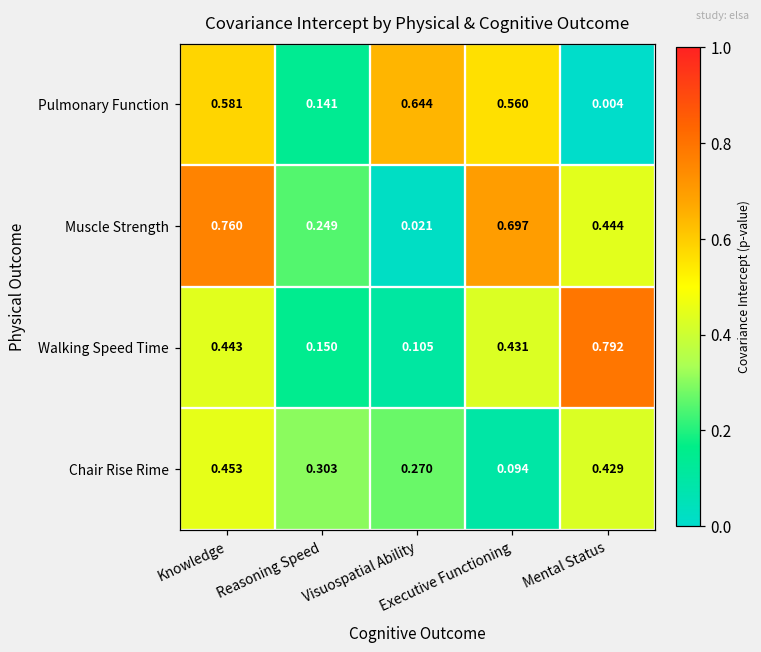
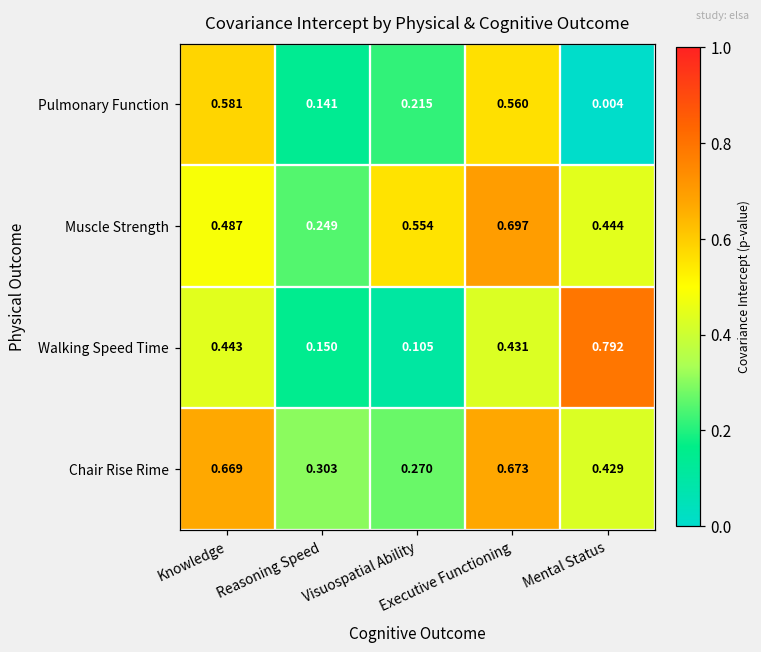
Pulmonary Function, Visuospatial Ability: 0.644 -> 0.215
Muscle Strength, Knowledge: 0.760 -> 0.487
Muscle Strength, Visuospatial Ability: 0.021 -> 0.554
Chair Rise Rime, Knowledge: 0.453 -> 0.669
Chair Rise Rime, Executive Functioning: 0.094 -> 0.673
